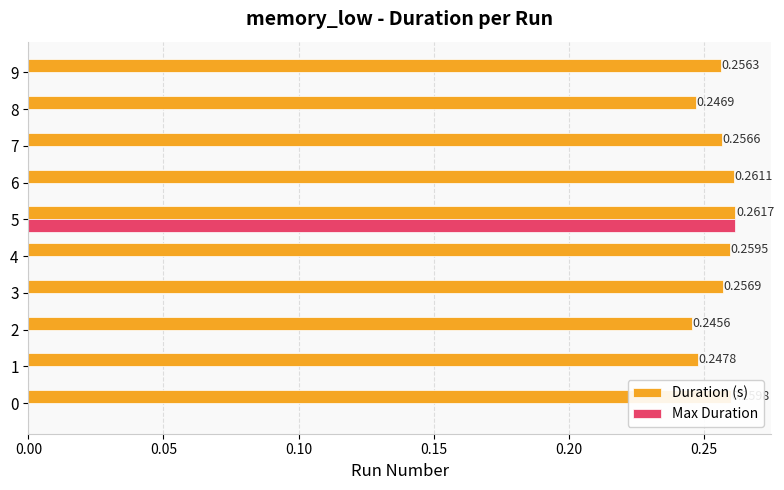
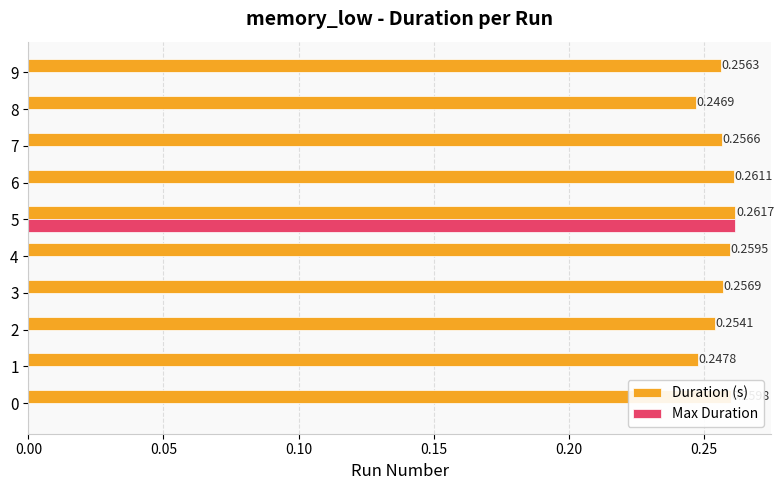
Duration (s), 2: 0.2456 -> 0.2541
